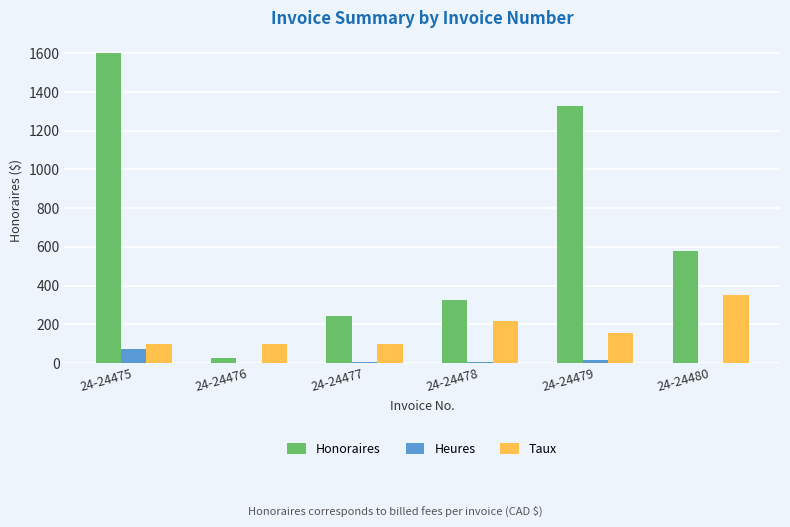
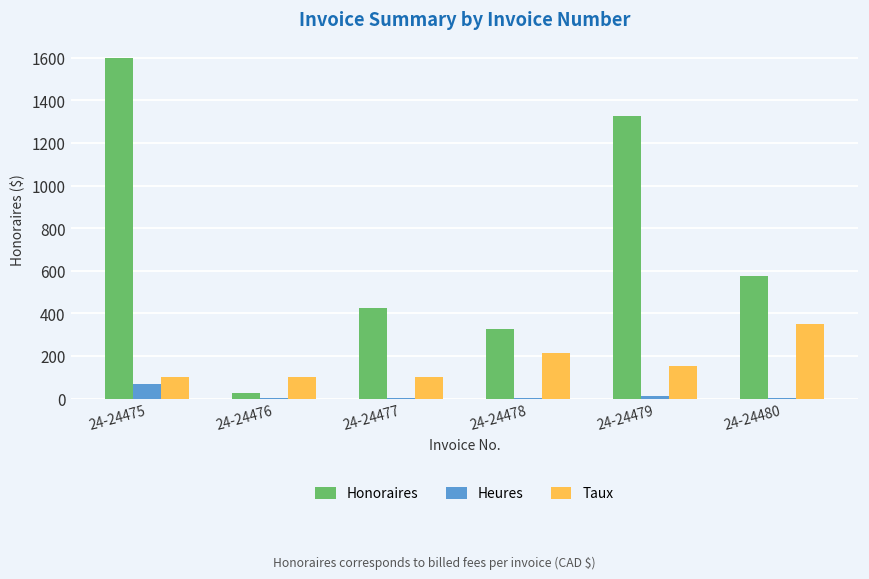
Honoraires, 24-24477: 240 -> 430
